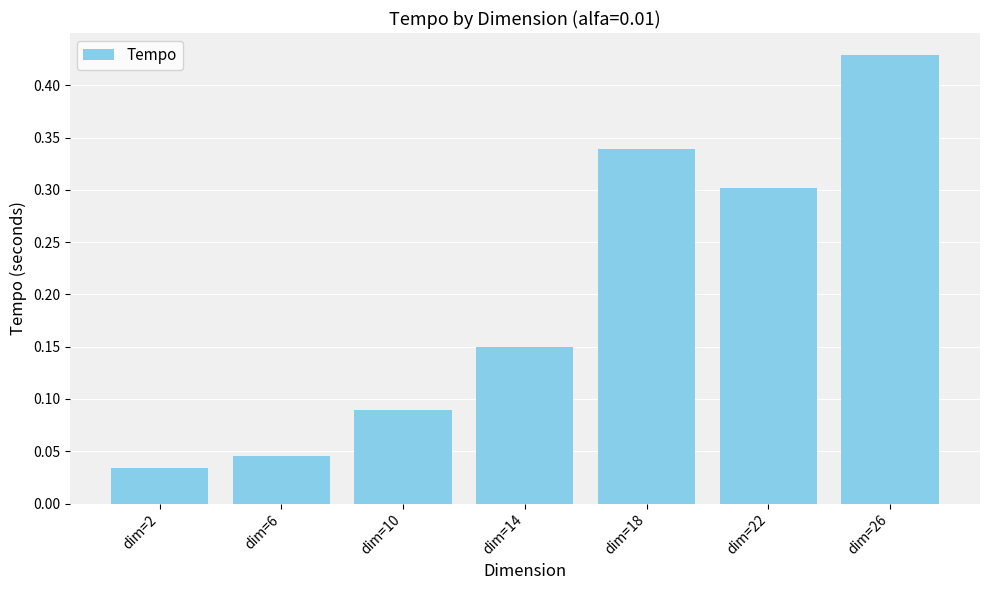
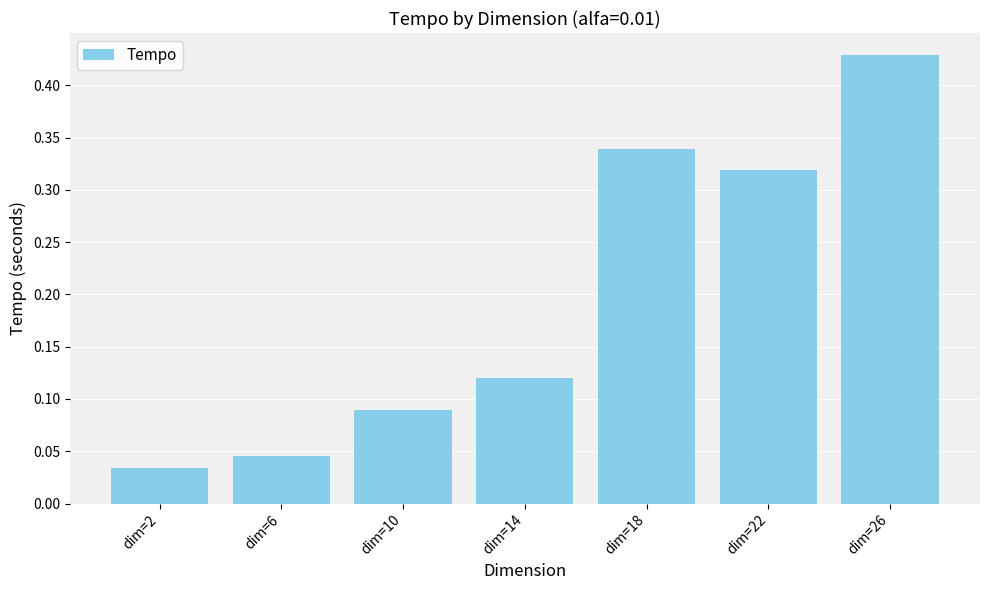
dim=14: 0.150 -> 0.120
dim=22: 0.302 -> 0.319
